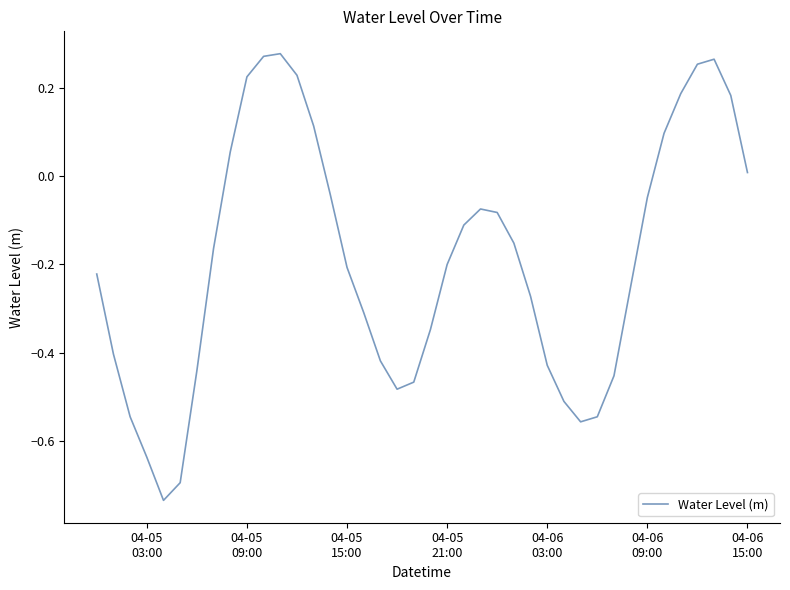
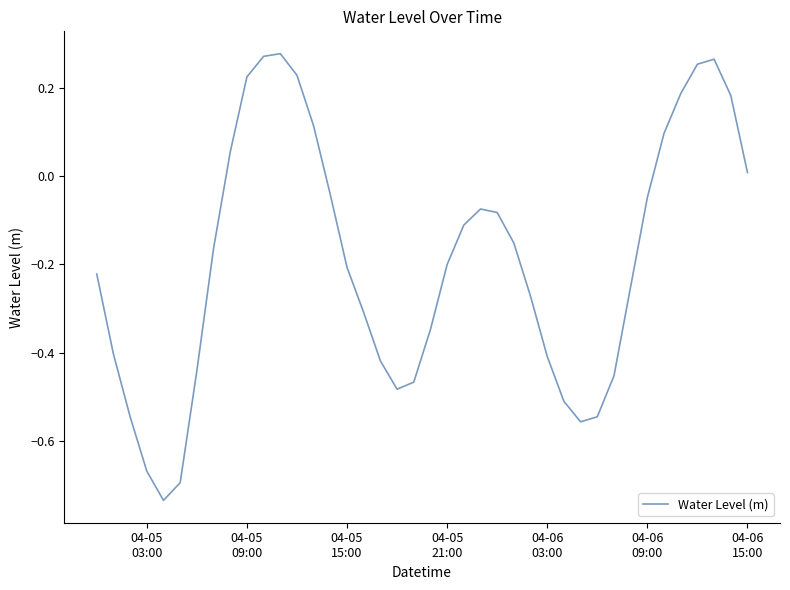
04-05 03:00: -0.64 -> -0.67
04-06 03:00: -0.43 -> -0.41
